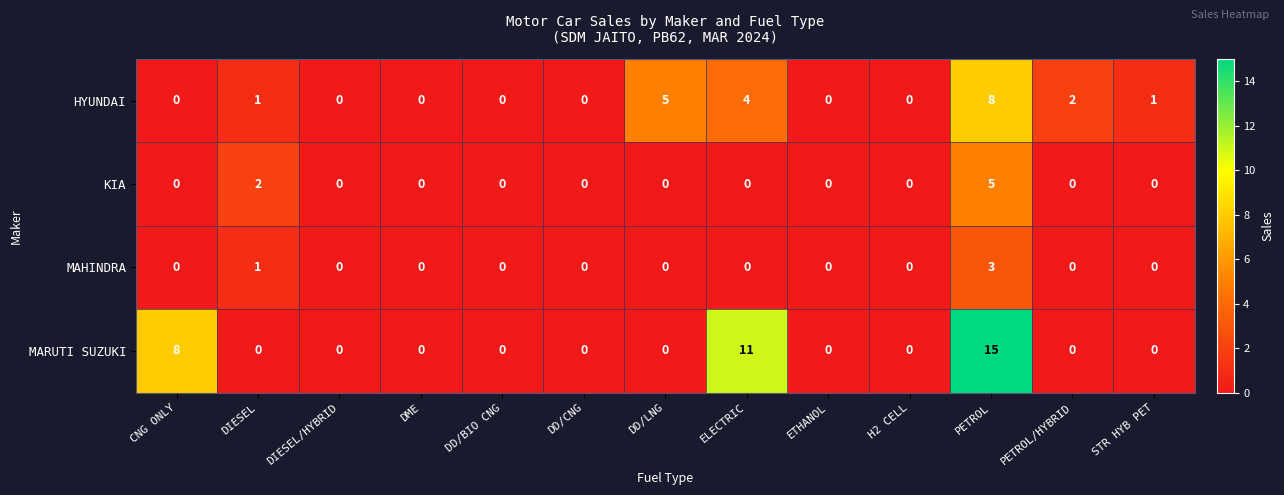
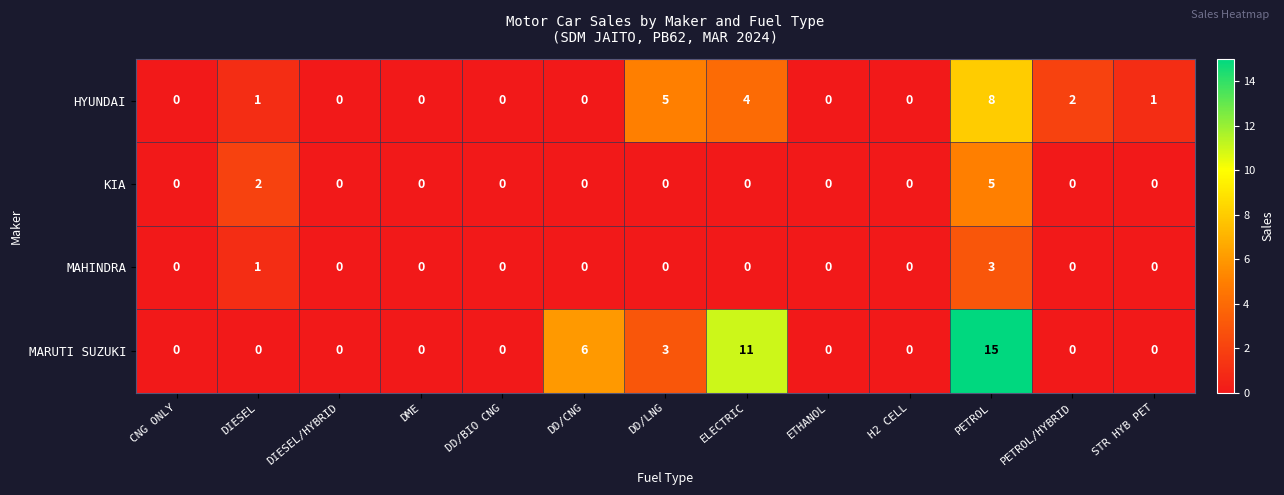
MARUTI SUZUKI, CNG ONLY: 8 -> 0
MARUTI SUZUKI, DD/CNG: 0 -> 6
MARUTI SUZUKI, DD/LNG: 0 -> 3
